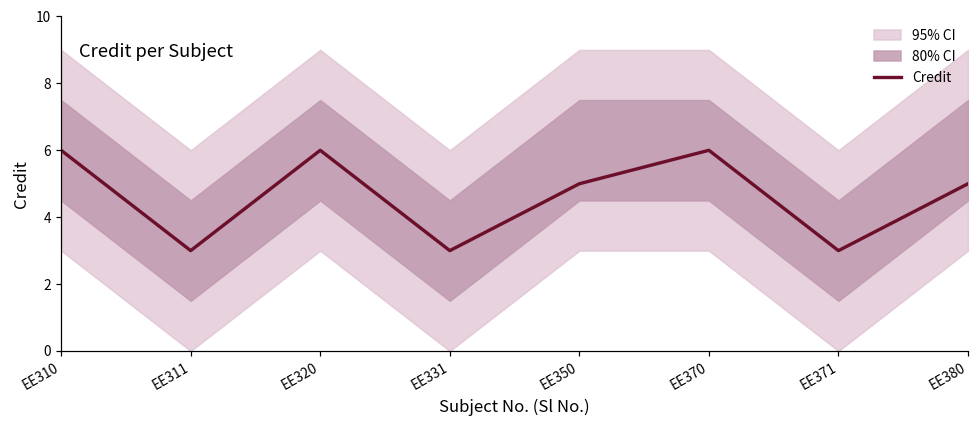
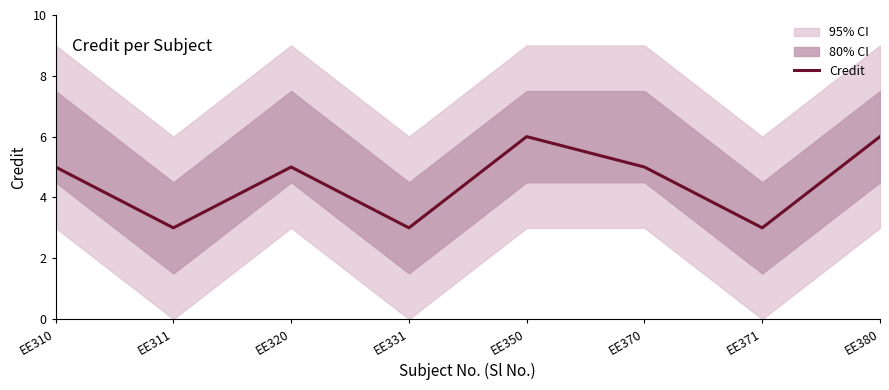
Credit, EE310: 6 -> 5
Credit, EE320: 6 -> 5
Credit, EE350: 5 -> 6
Credit, EE370: 6 -> 5
Credit, EE380: 5 -> 6
